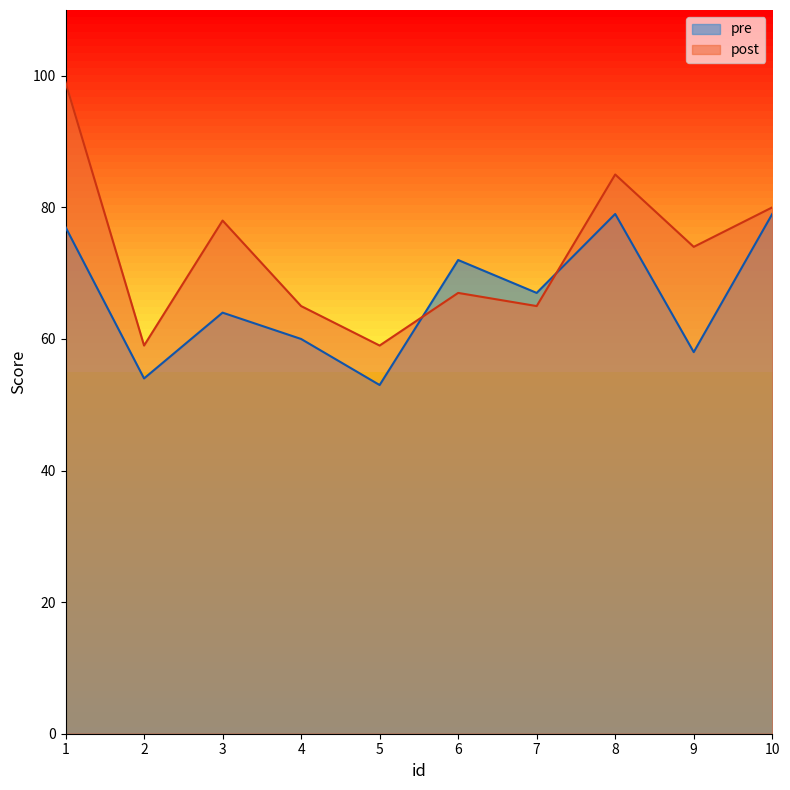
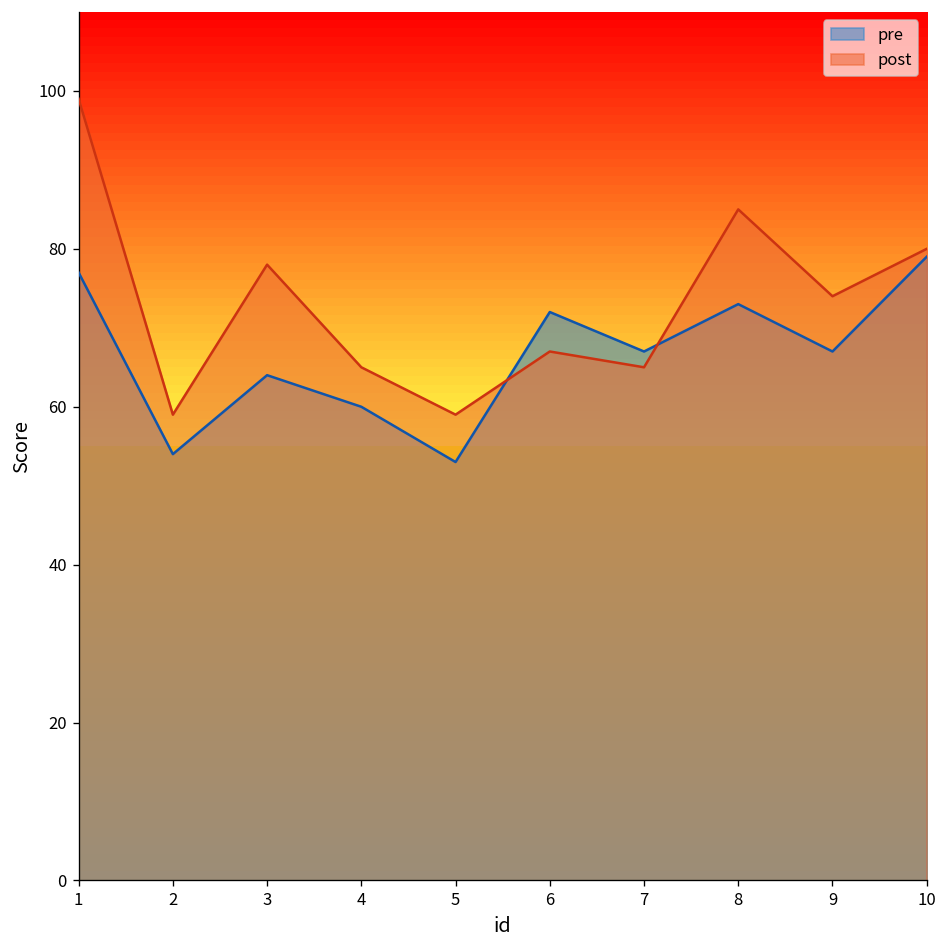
pre, 8: 79 -> 73
pre, 9: 58 -> 67
